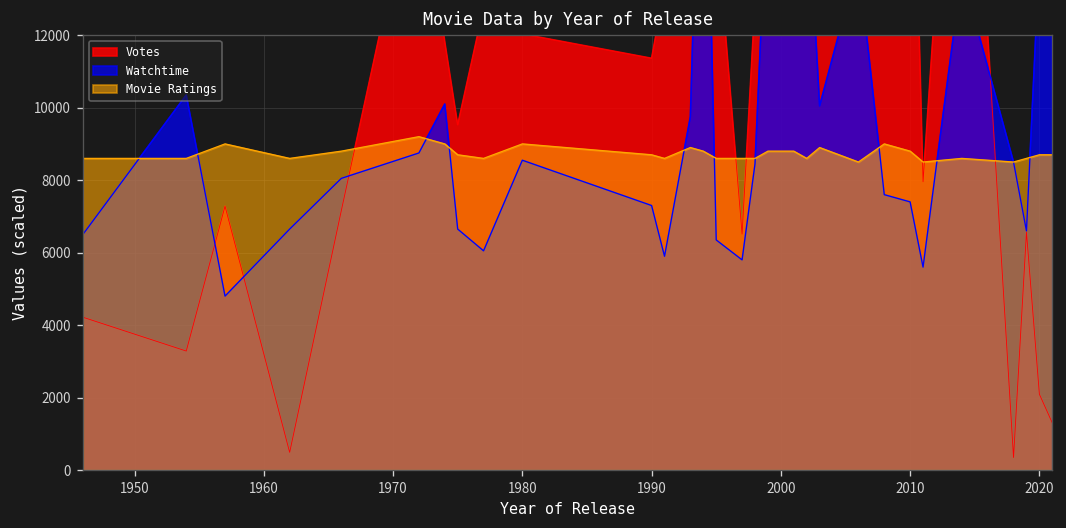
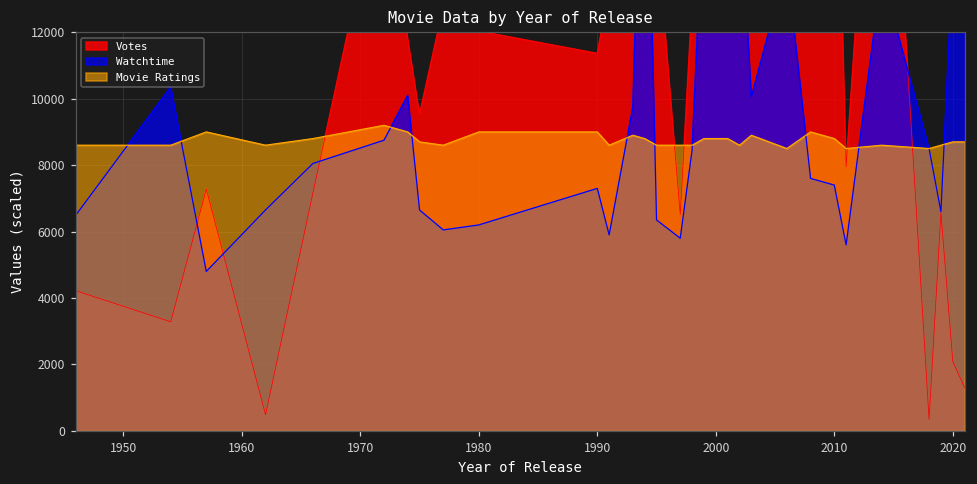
Watchtime, 1980: 8600 -> 6200
Movie Ratings, 1990: 8700 -> 9000
